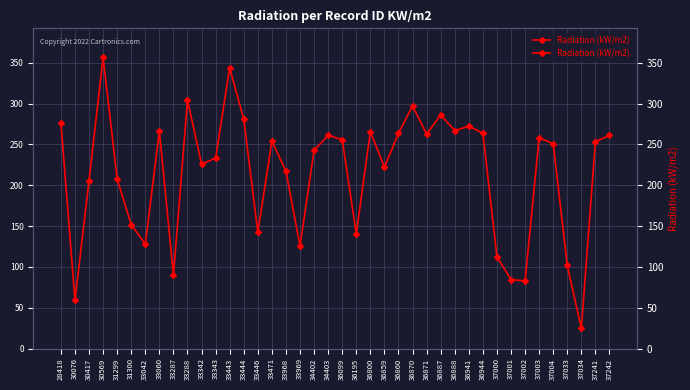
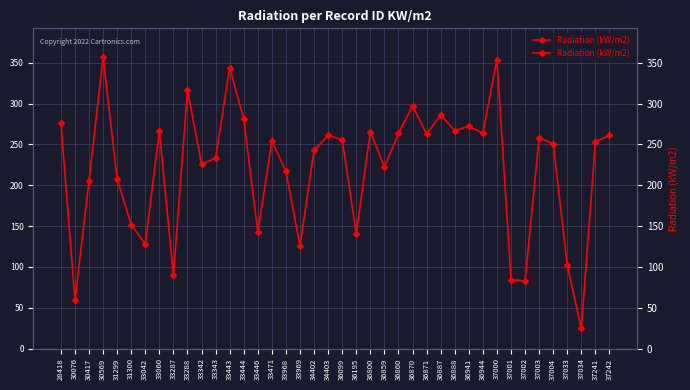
33288: 300 -> 320
37000: 110 -> 350
